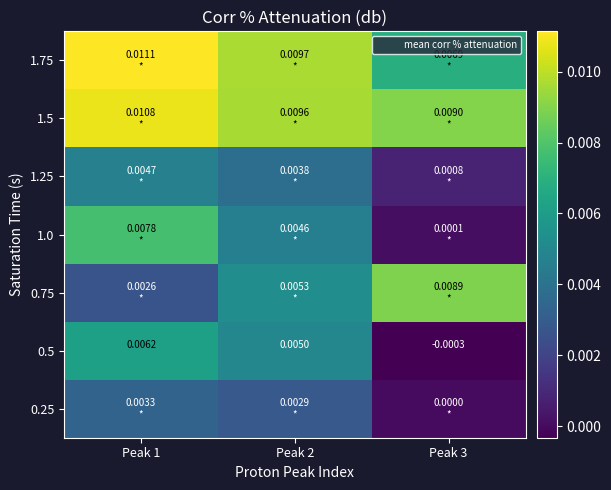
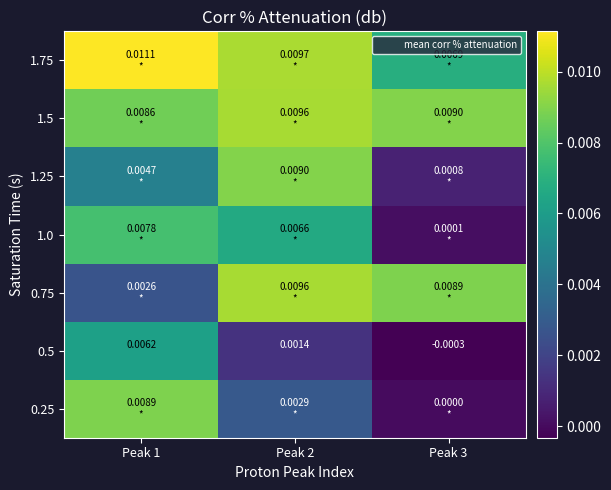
1.5, Peak 1: 0.0108 -> 0.0086
1.25, Peak 2: 0.0038 -> 0.0090
1.0, Peak 2: 0.0046 -> 0.0066
0.75, Peak 2: 0.0053 -> 0.0096
0.5, Peak 2: 0.0050 -> 0.0014
0.25, Peak 1: 0.0033 -> 0.0089
